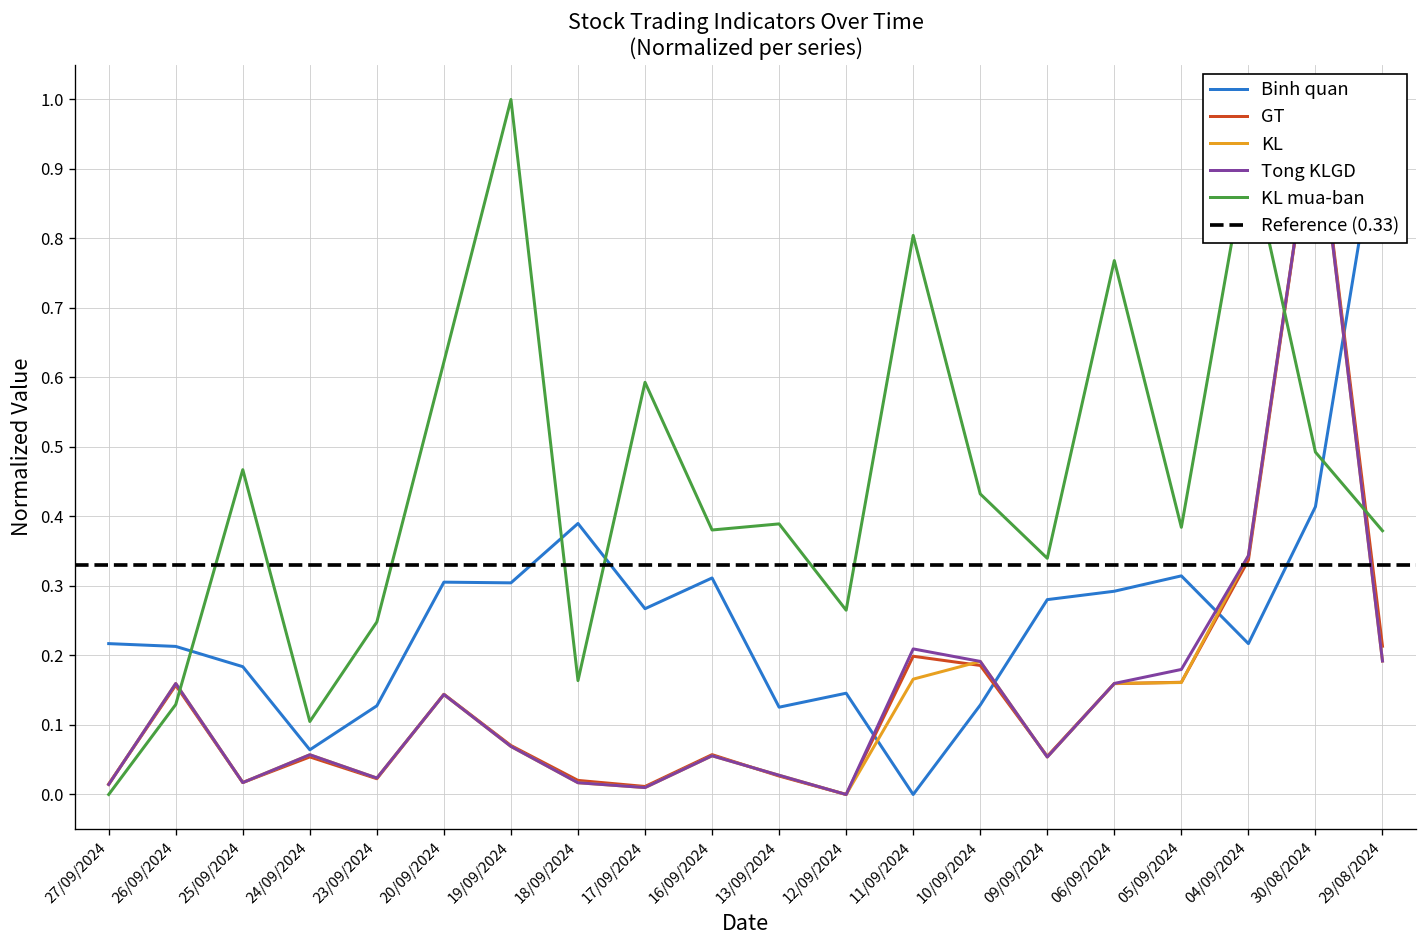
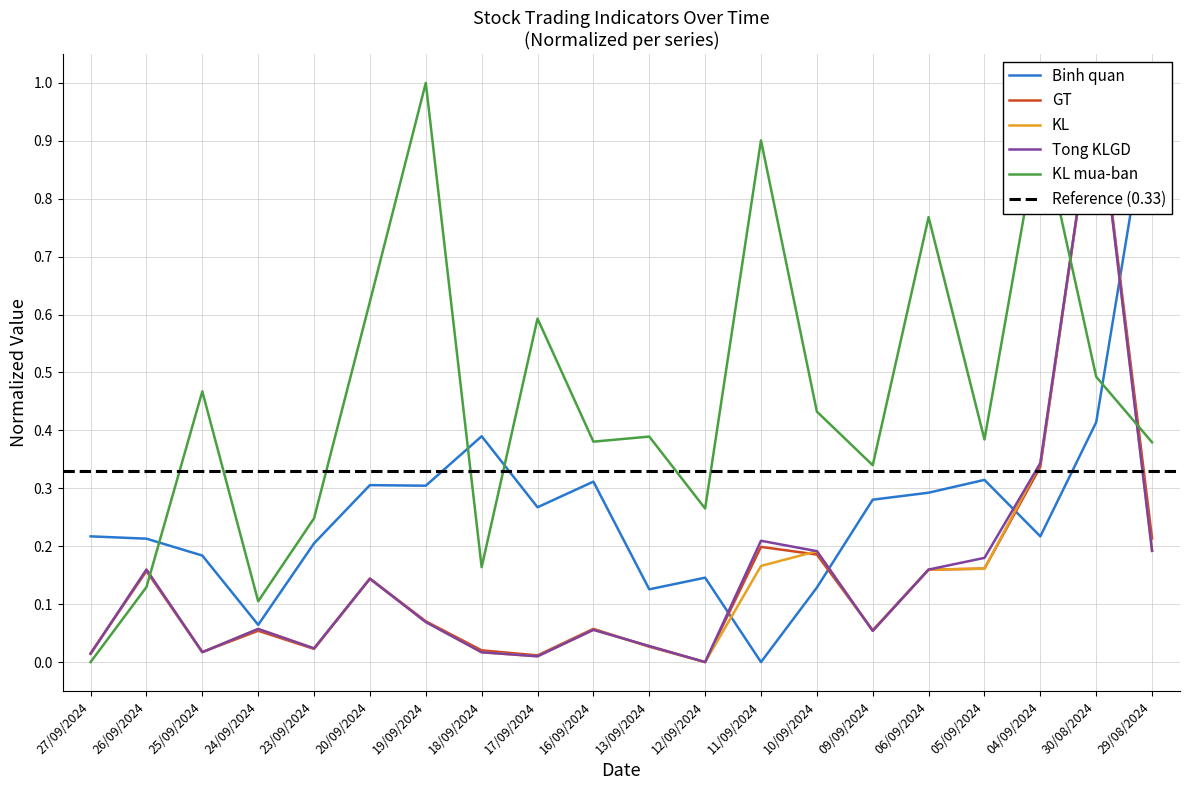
Binh quan, 23/09/2024: 0.13 -> 0.21
KL mua-ban, 11/09/2024: 0.80 -> 0.90
